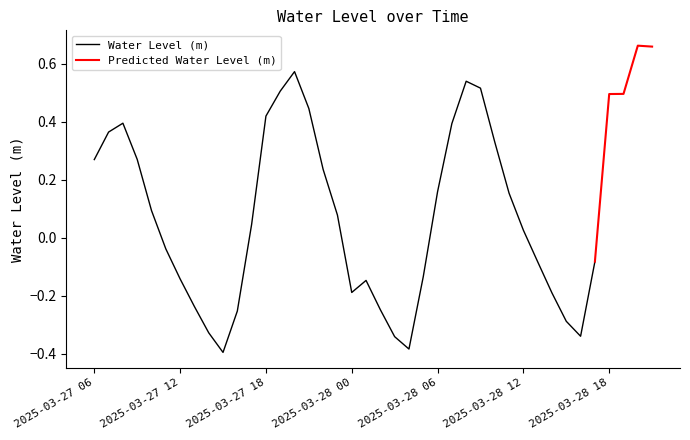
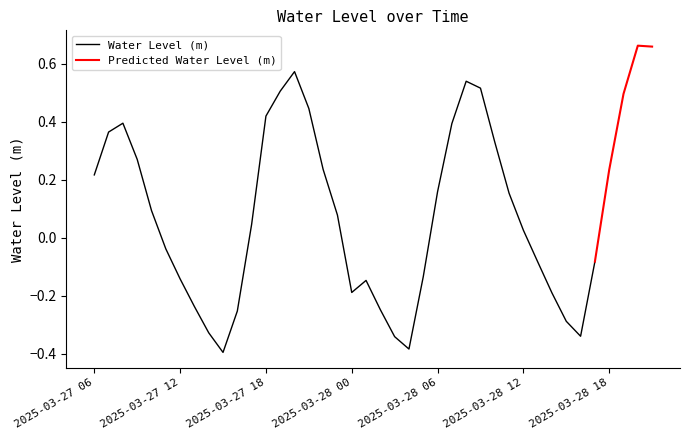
Water Level (m), 2025-03-27 06: 0.27 -> 0.22
Predicted Water Level (m), 2025-03-28 18: 0.50 -> 0.23
